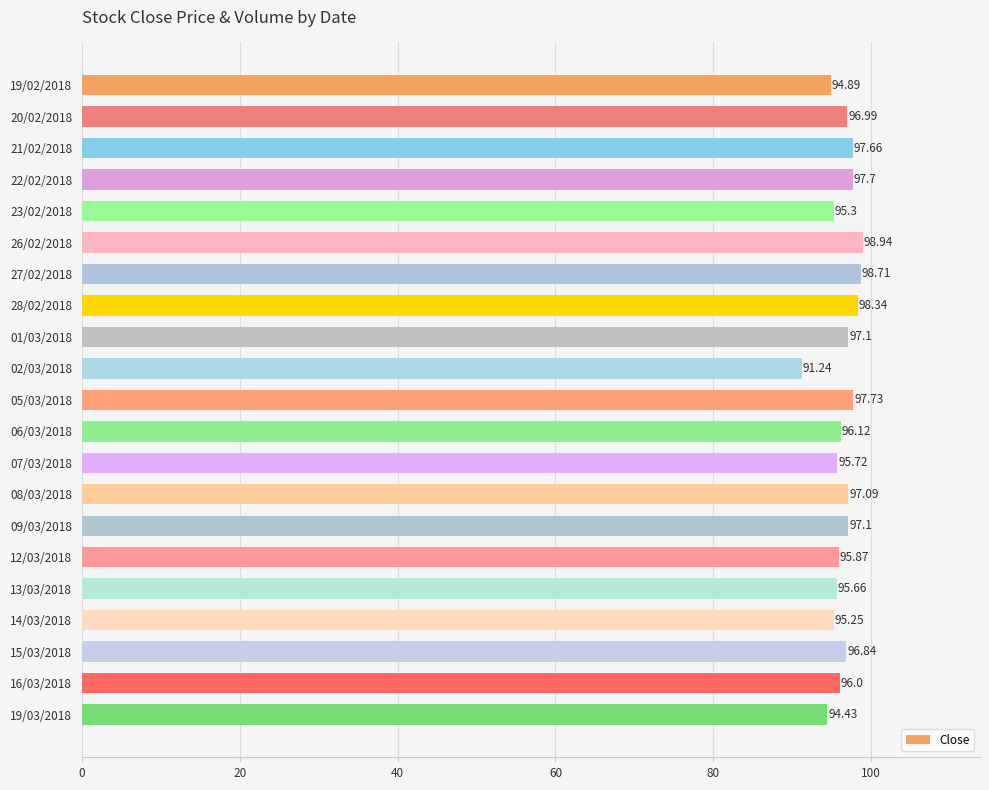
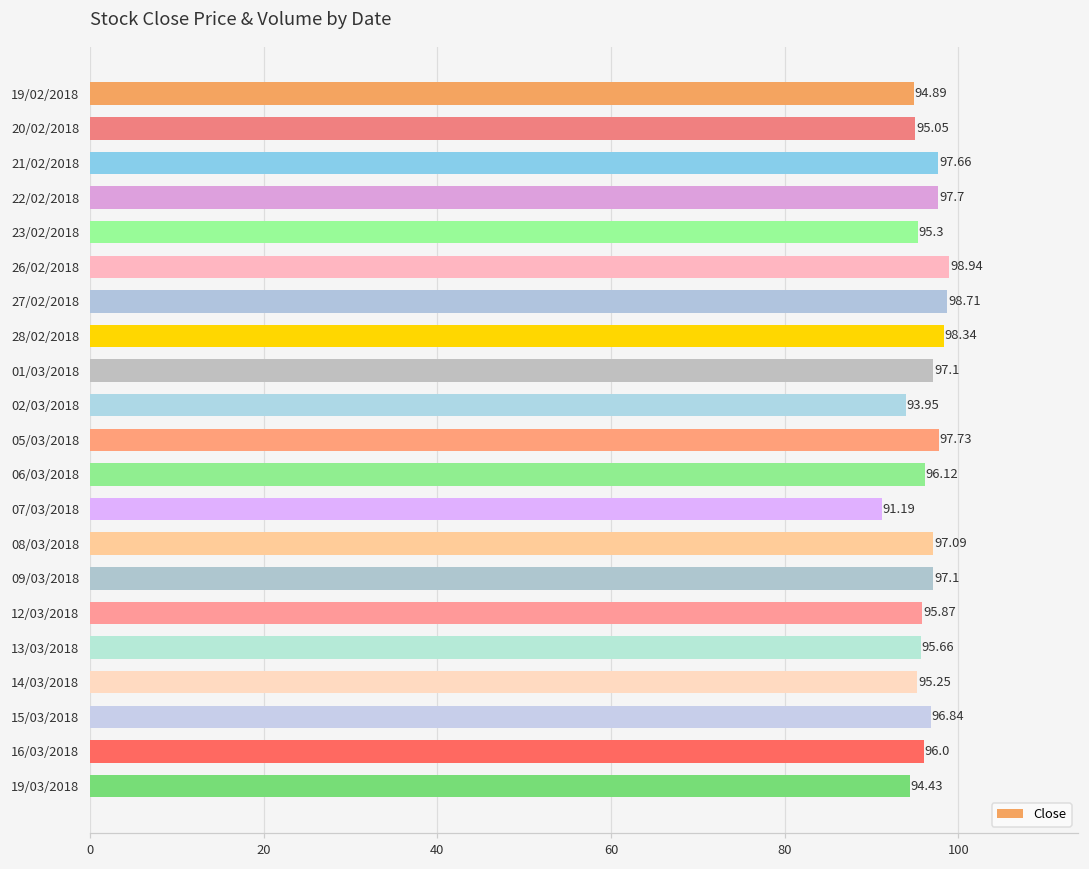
20/02/2018: 96.99 -> 95.05
02/03/2018: 91.24 -> 93.95
07/03/2018: 95.72 -> 91.19
